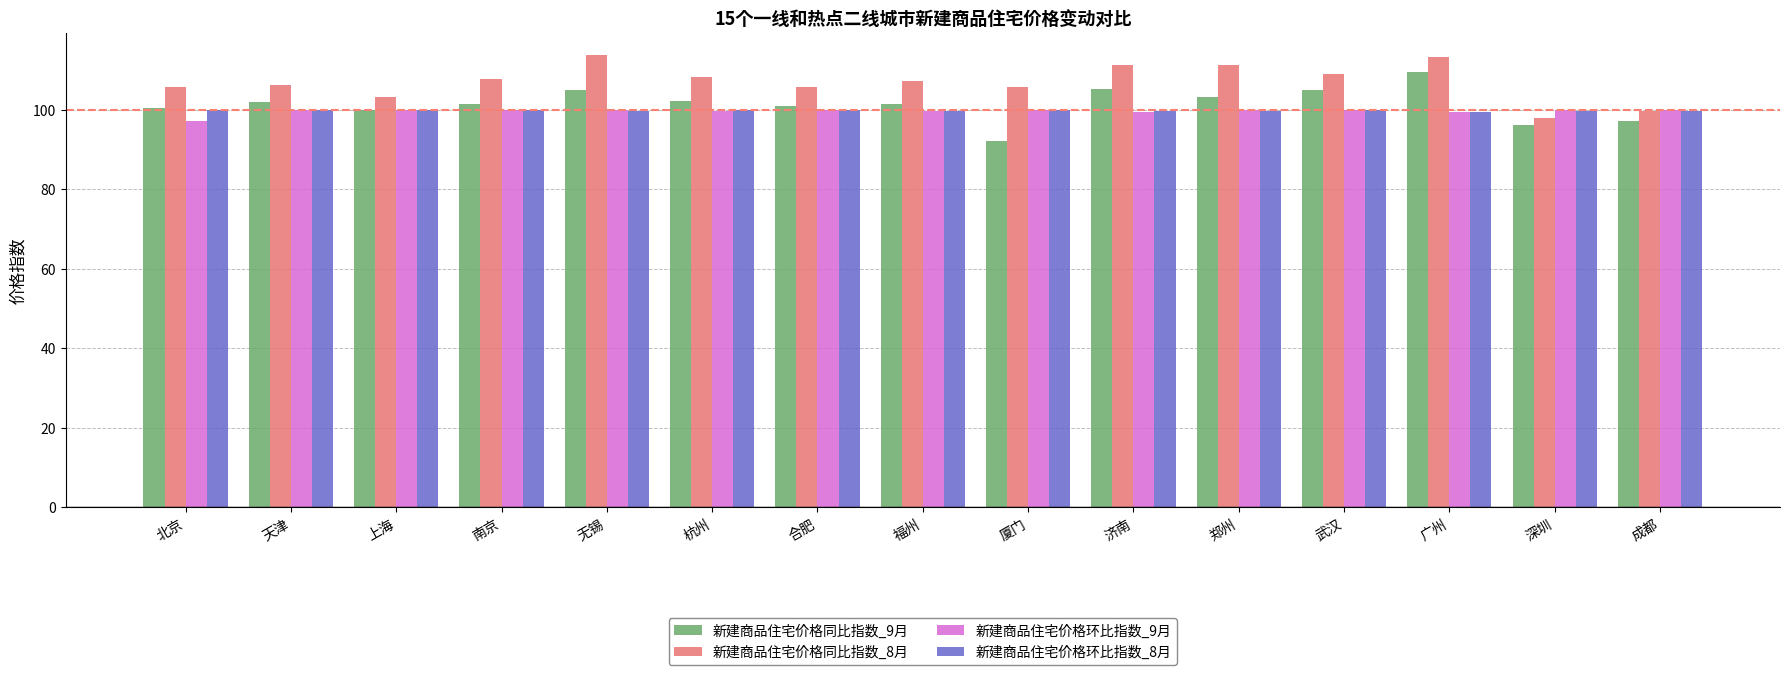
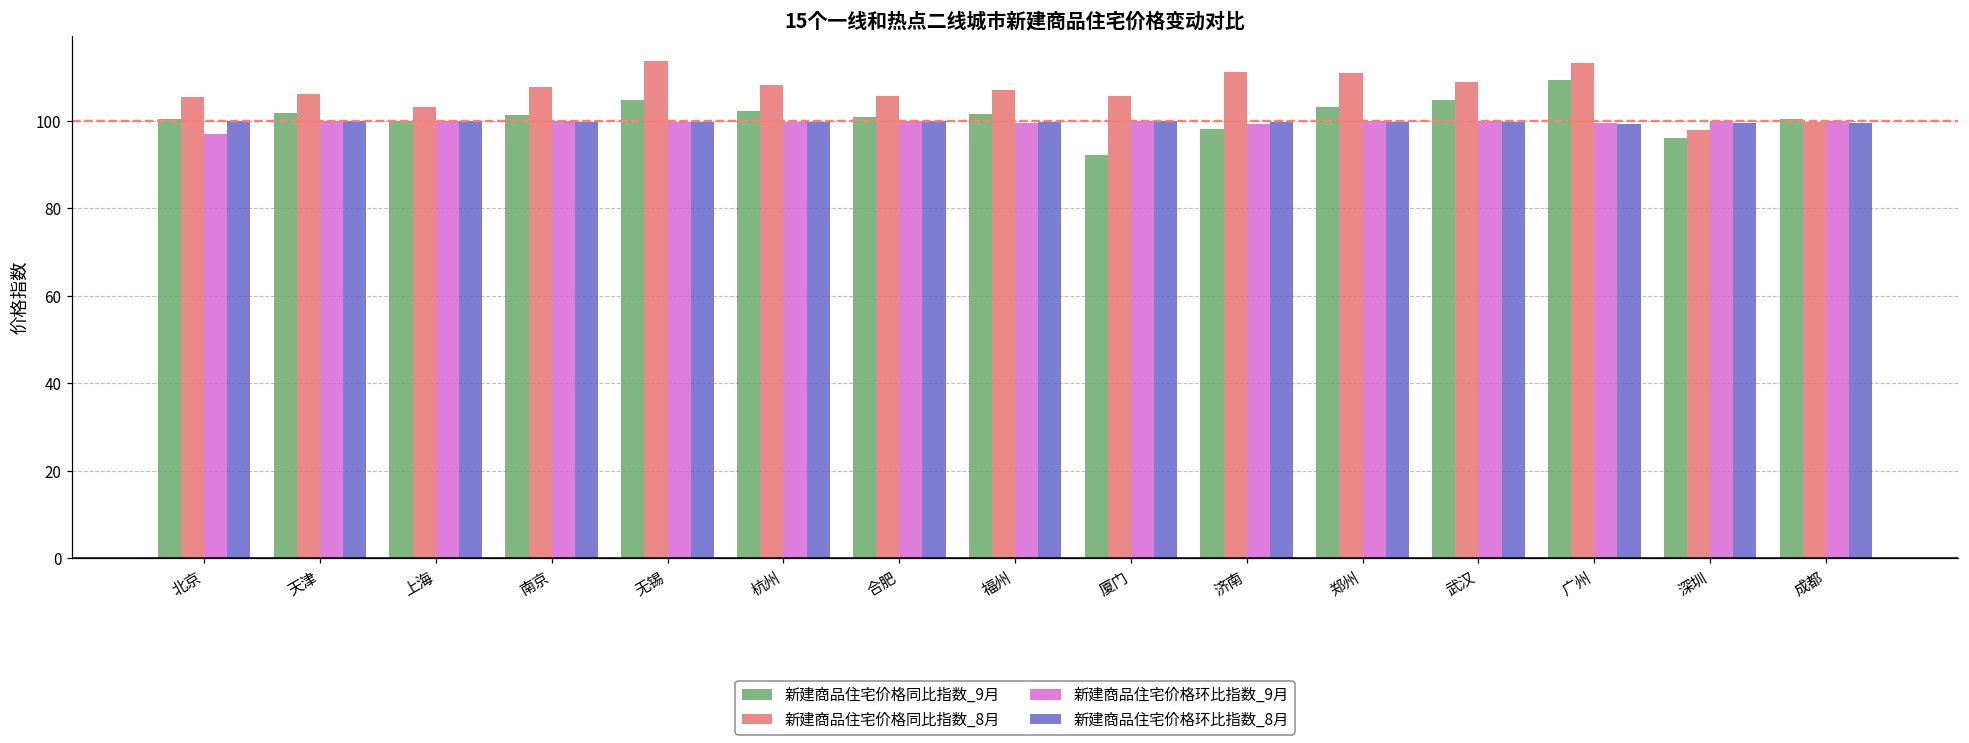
新建商品住宅价格同比指数_9月, 济南: 105 -> 98
新建商品住宅价格同比指数_9月, 成都: 97 -> 101
